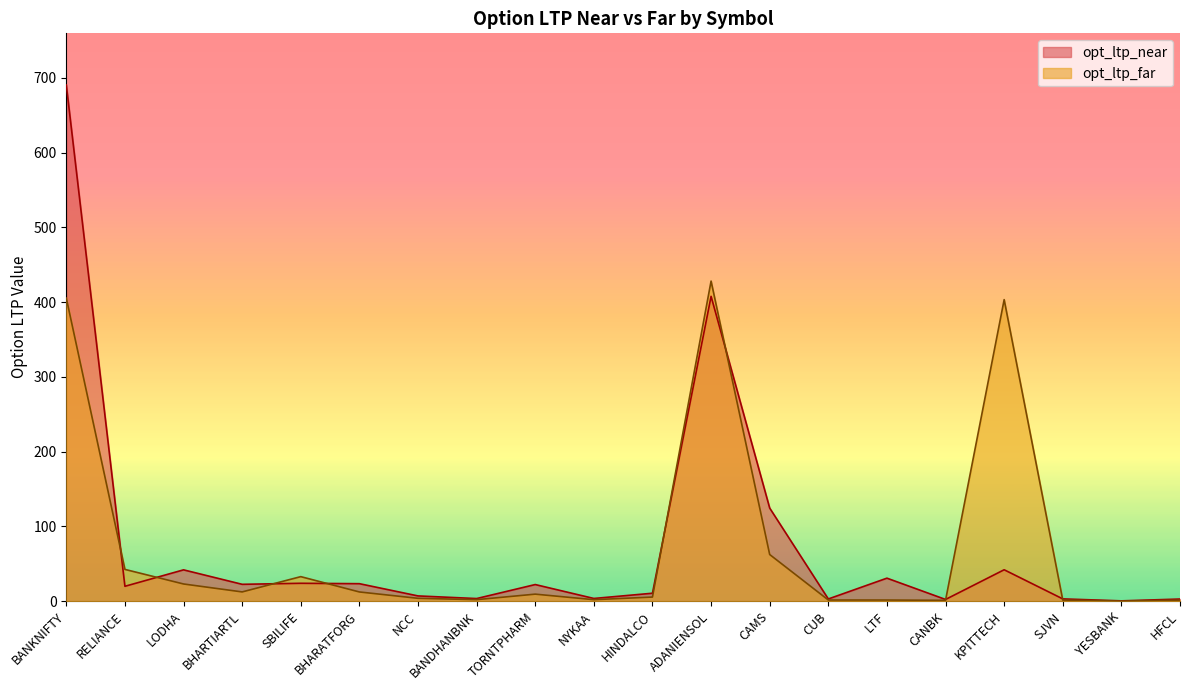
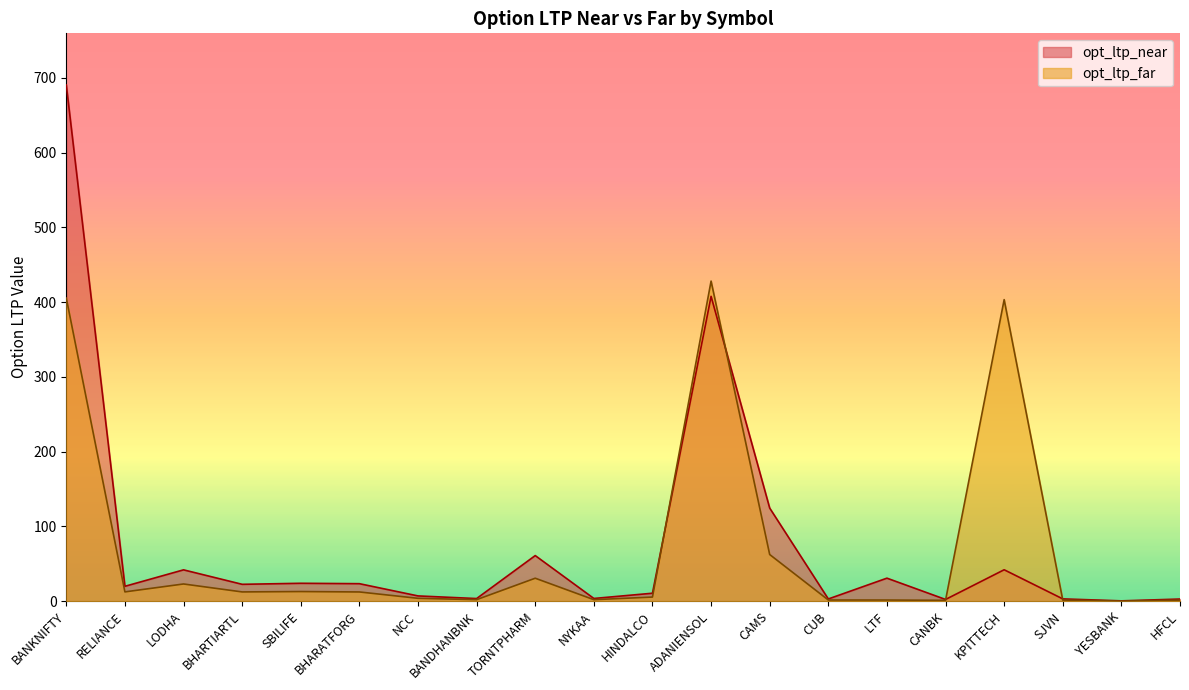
opt_ltp_far, RELIANCE: 40 -> 10
opt_ltp_far, SBILIFE: 30 -> 10
opt_ltp_near, TORNTPHARM: 20 -> 60
opt_ltp_far, TORNTPHARM: 10 -> 30
